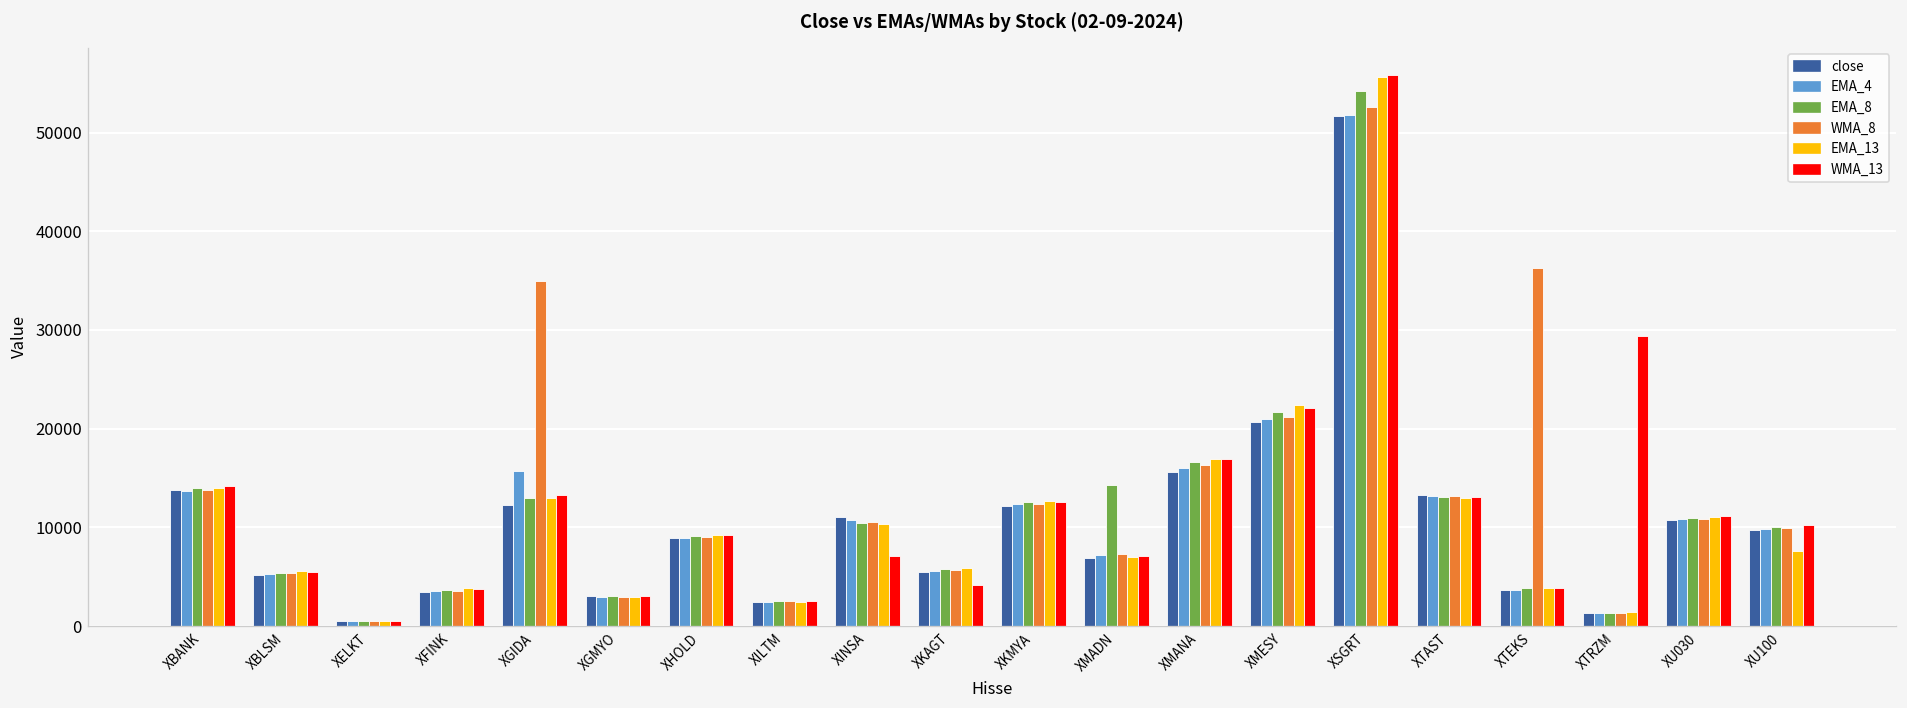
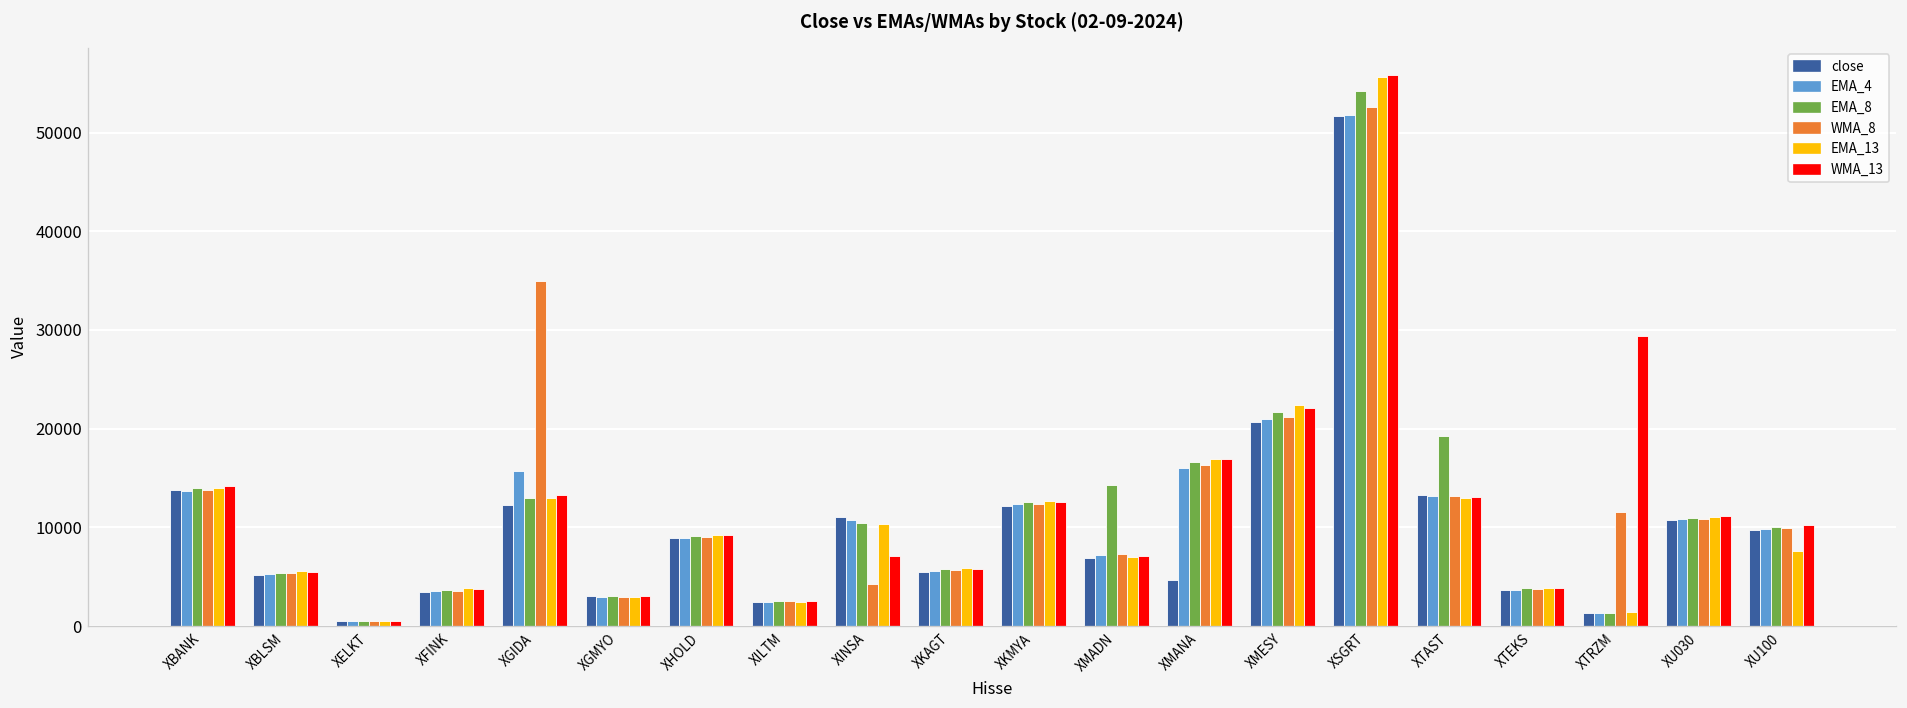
WMA_8, XINSA: 11000 -> 4000
WMA_13, XKAGT: 4000 -> 6000
close, XMANA: 16000 -> 5000
EMA_8, XTAST: 13000 -> 19000
WMA_8, XTEKS: 36000 -> 4000
WMA_8, XTRZM: 1000 -> 12000
